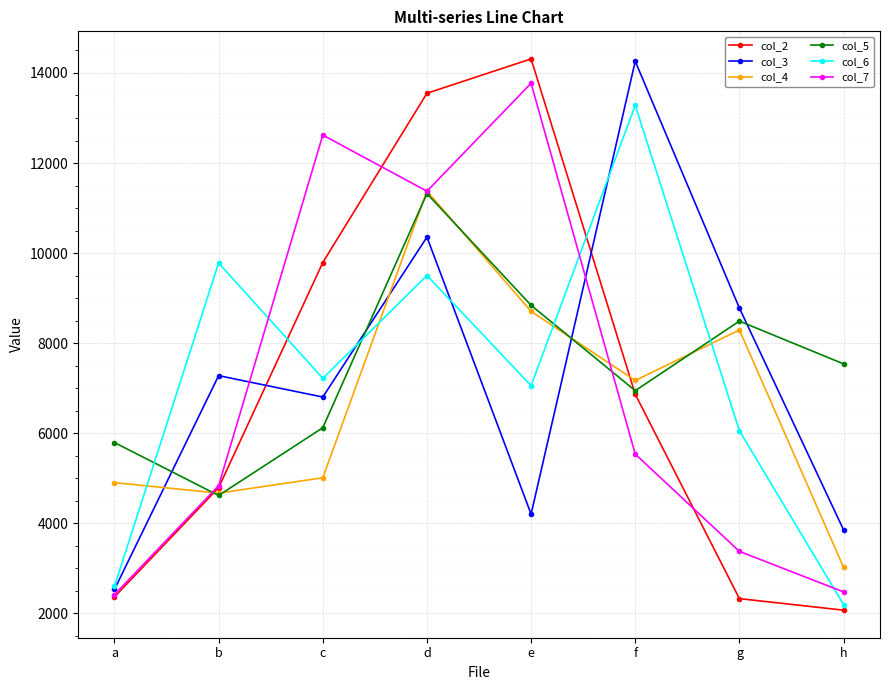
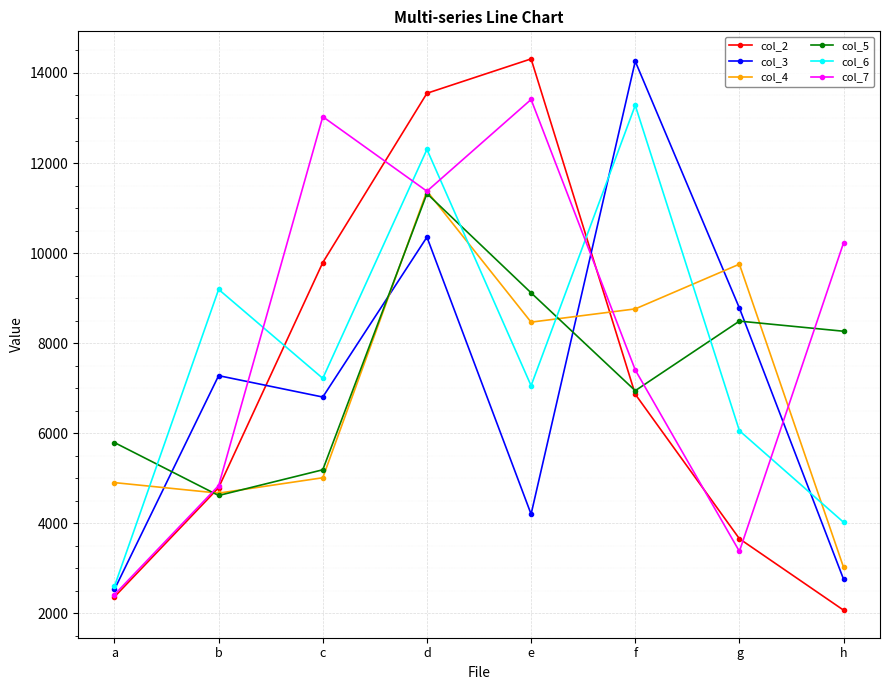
col_6, b: 9800 -> 9200
col_5, c: 6100 -> 5200
col_7, c: 12600 -> 13000
col_6, d: 9500 -> 12300
col_4, e: 8700 -> 8500
col_5, e: 8800 -> 9100
col_7, e: 13800 -> 13400
col_4, f: 7200 -> 8800
col_7, f: 5500 -> 7400
col_2, g: 2300 -> 3700
col_4, g: 8300 -> 9800
col_3, h: 3900 -> 2800
col_5, h: 7500 -> 8300
col_6, h: 2200 -> 4000
col_7, h: 2500 -> 10200
